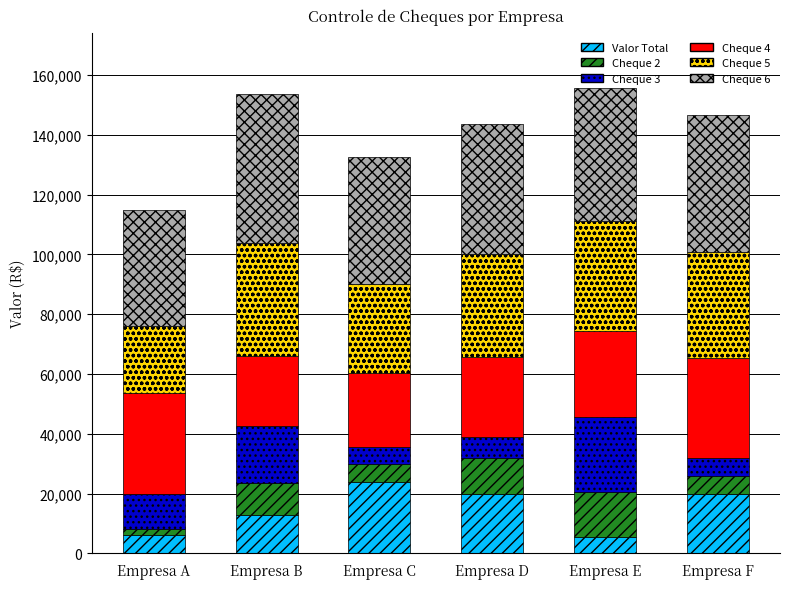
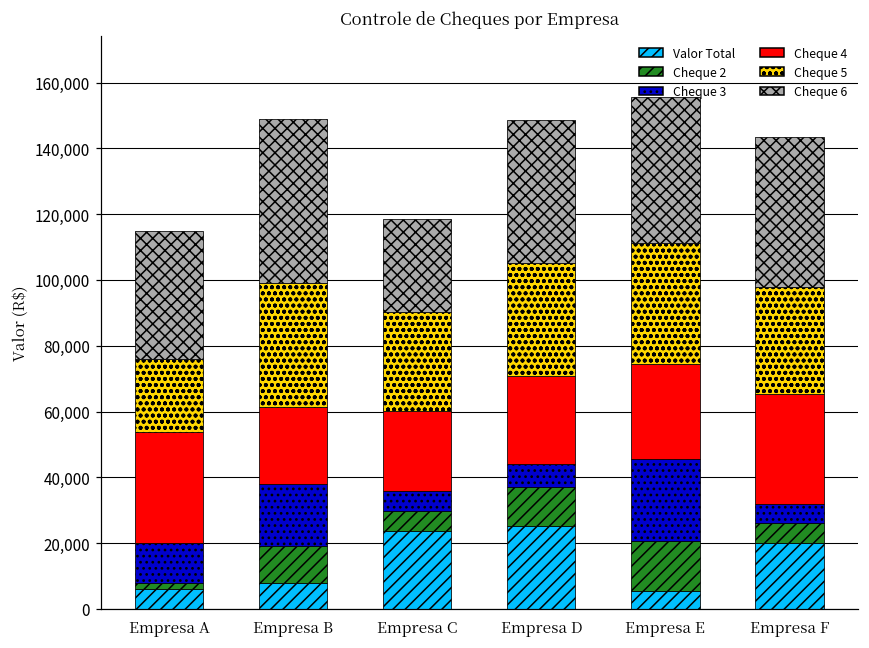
Valor Total, Empresa B: 13,000 -> 8,000
Cheque 6, Empresa C: 42,000 -> 28,000
Valor Total, Empresa D: 20,000 -> 25,000
Cheque 5, Empresa F: 36,000 -> 33,000
